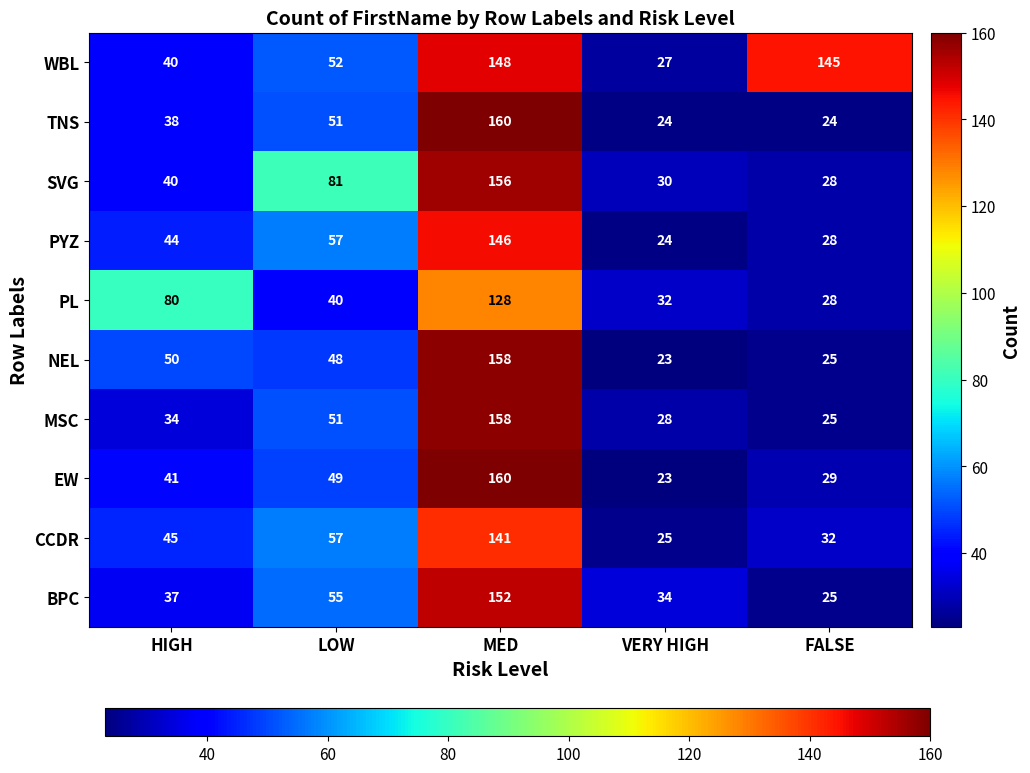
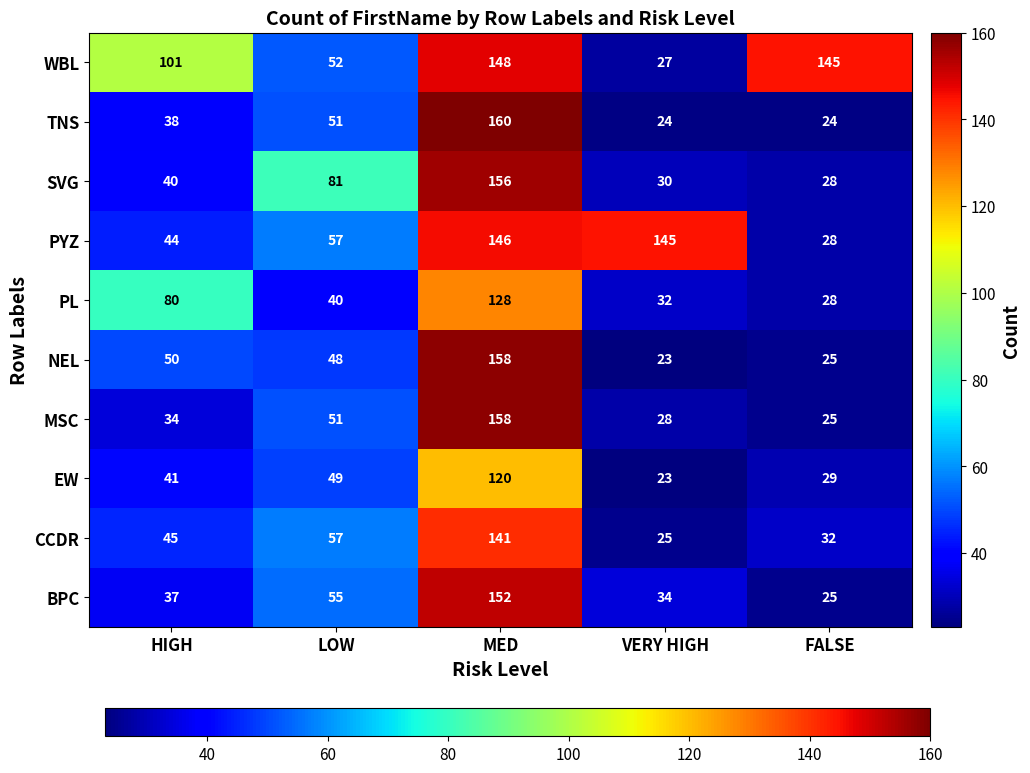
WBL, HIGH: 40 -> 101
PYZ, VERY HIGH: 24 -> 145
EW, MED: 160 -> 120
